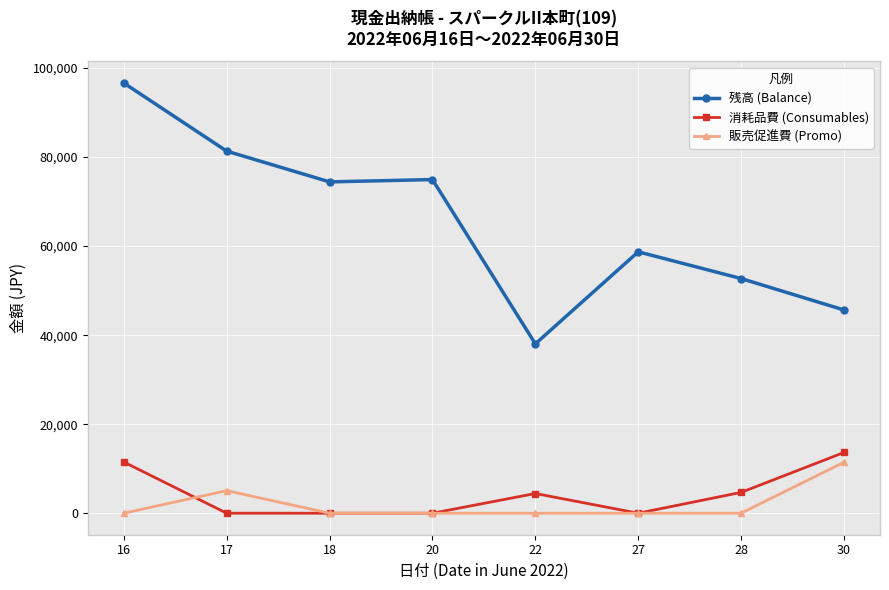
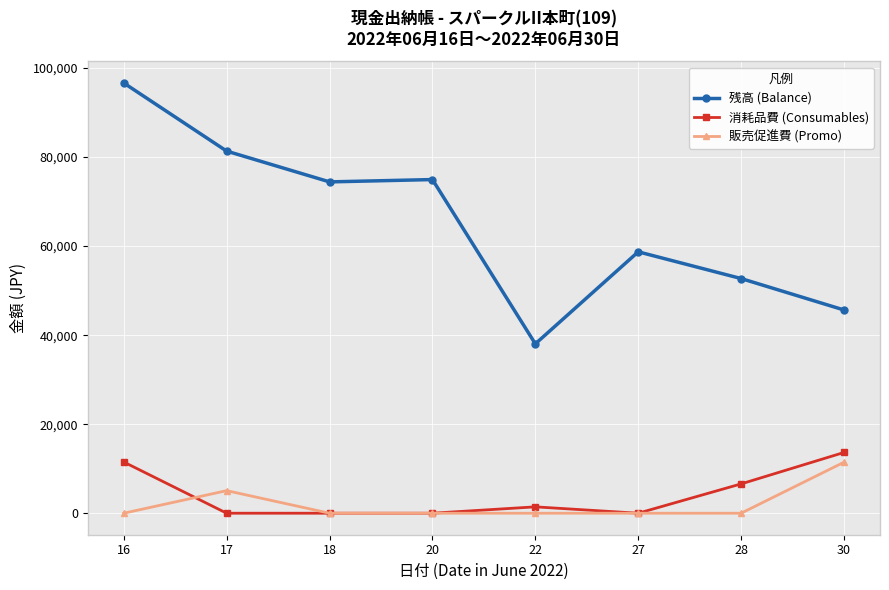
消耗品費 (Consumables), 22: 4,000 -> 1,000
消耗品費 (Consumables), 28: 5,000 -> 7,000
